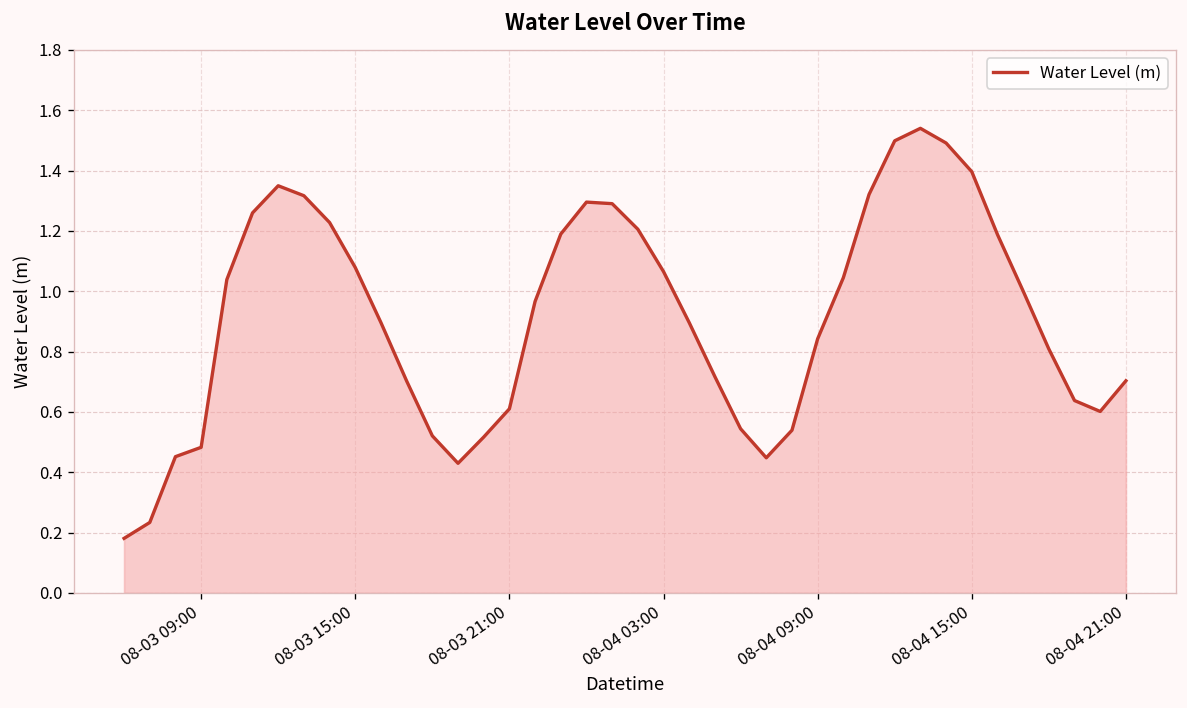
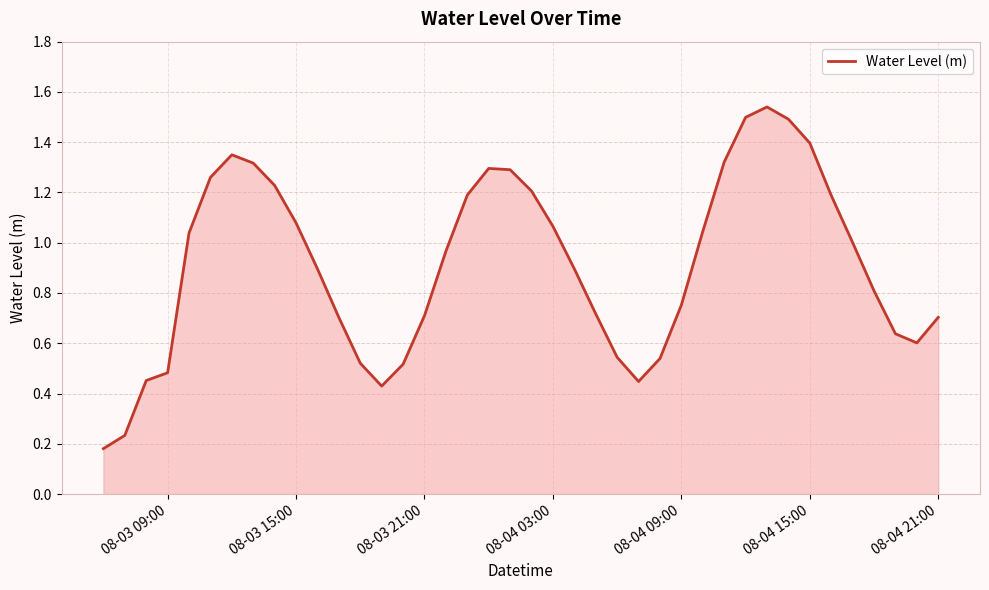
08-03 21:00: 0.61 -> 0.71
08-04 09:00: 0.84 -> 0.75
